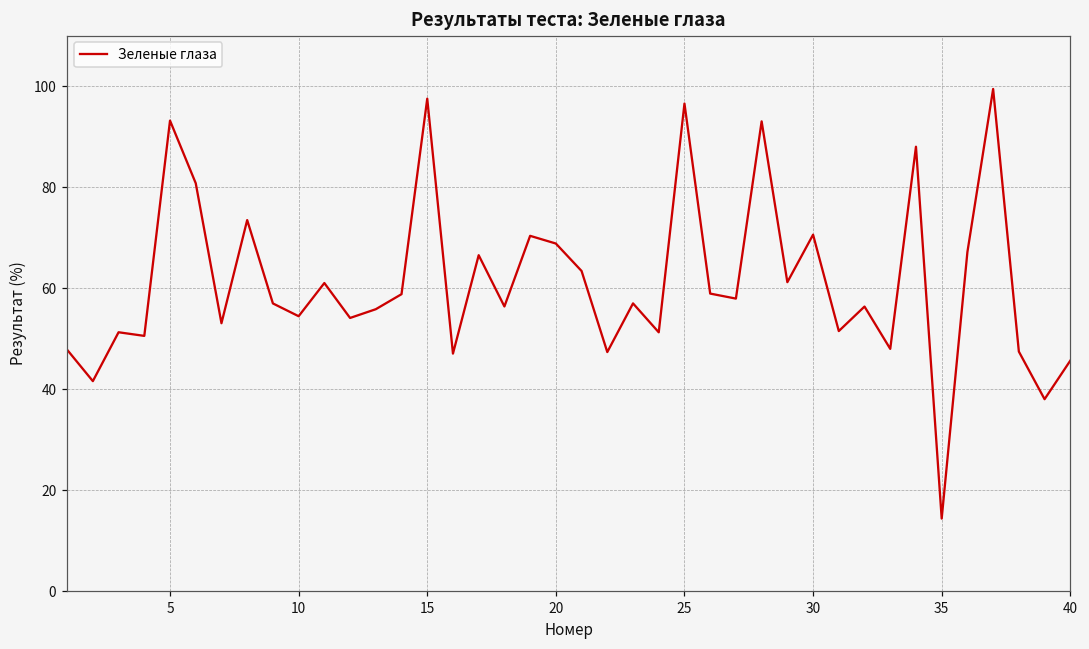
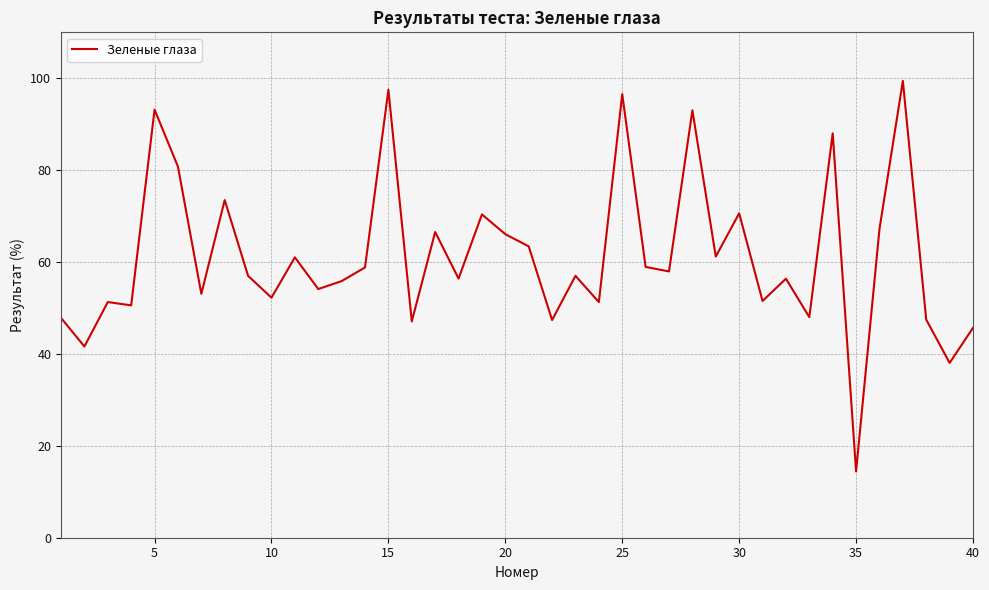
10: 54 -> 52
20: 69 -> 66
